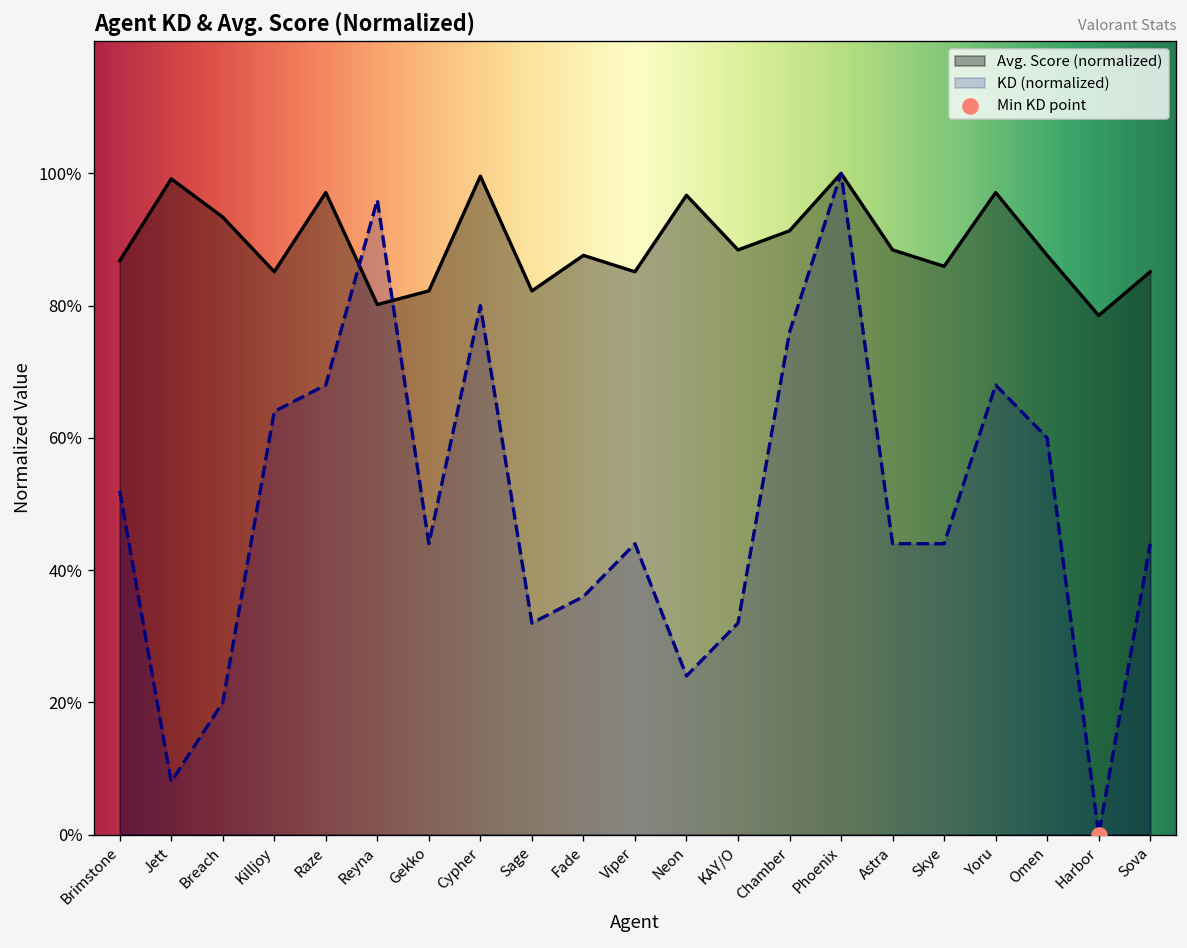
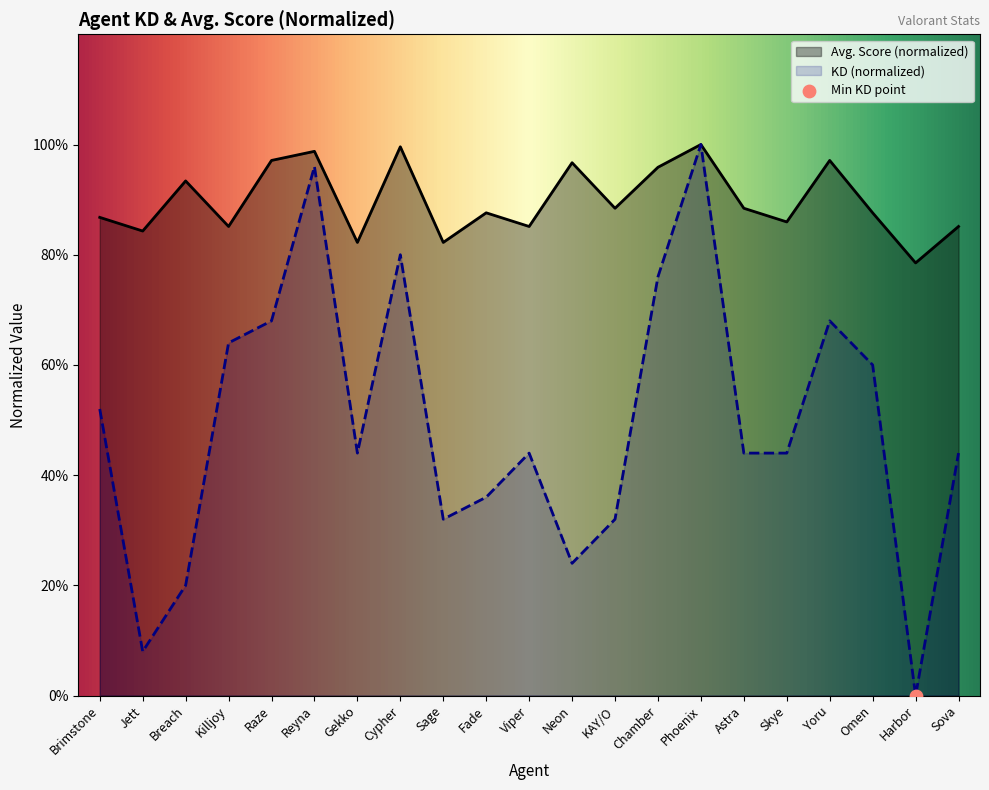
Avg. Score (normalized), Jett: 99% -> 84%
Avg. Score (normalized), Reyna: 80% -> 99%
Avg. Score (normalized), Chamber: 91% -> 96%
